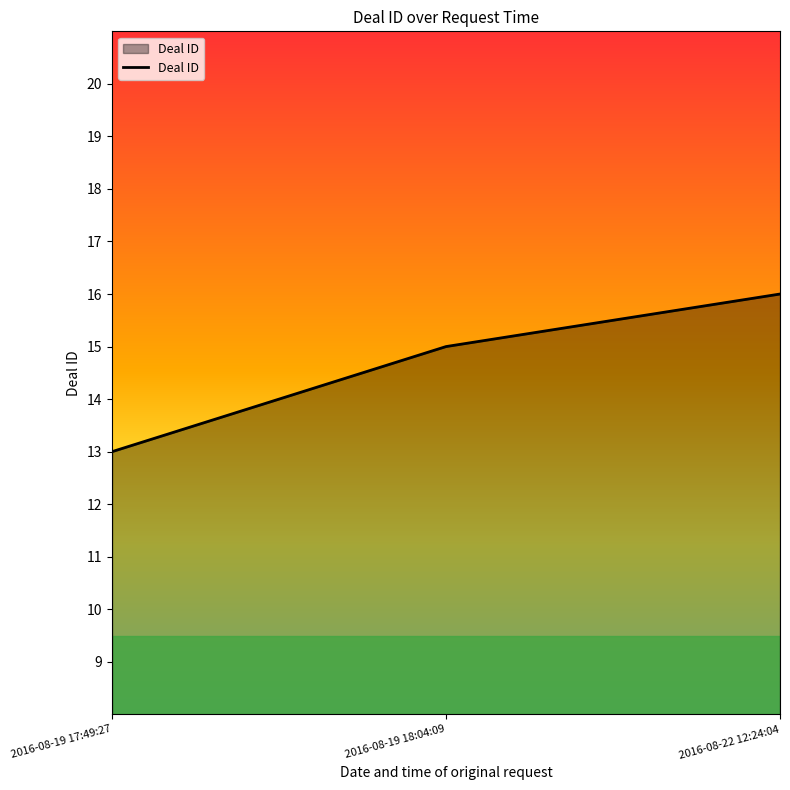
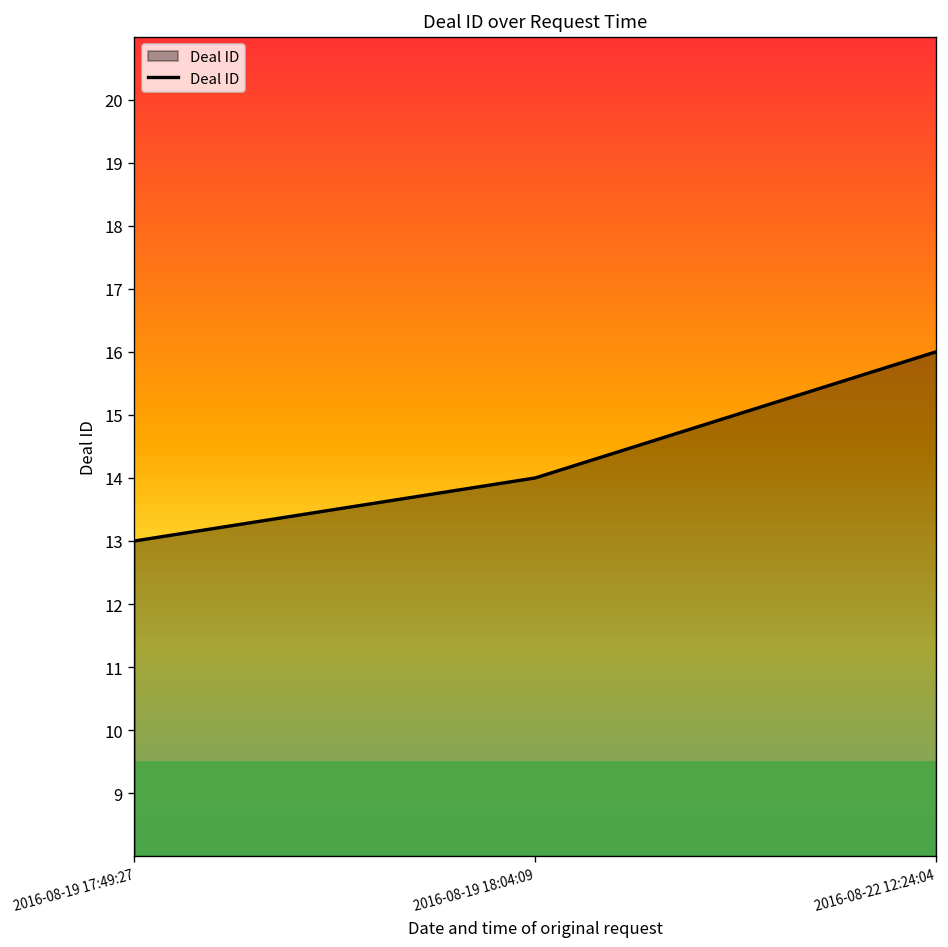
2016-08-19 18:04:09: 15 -> 14
